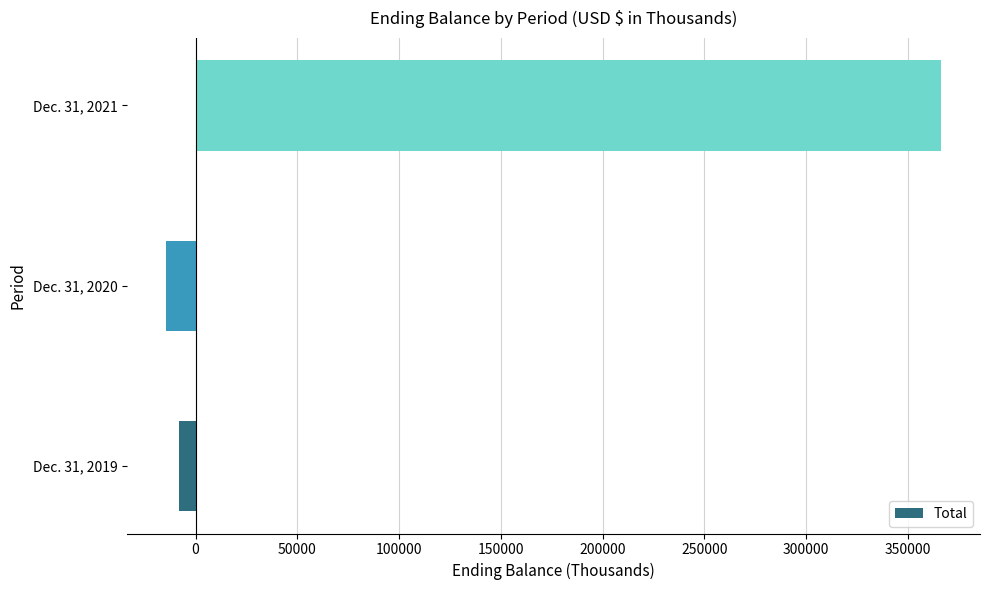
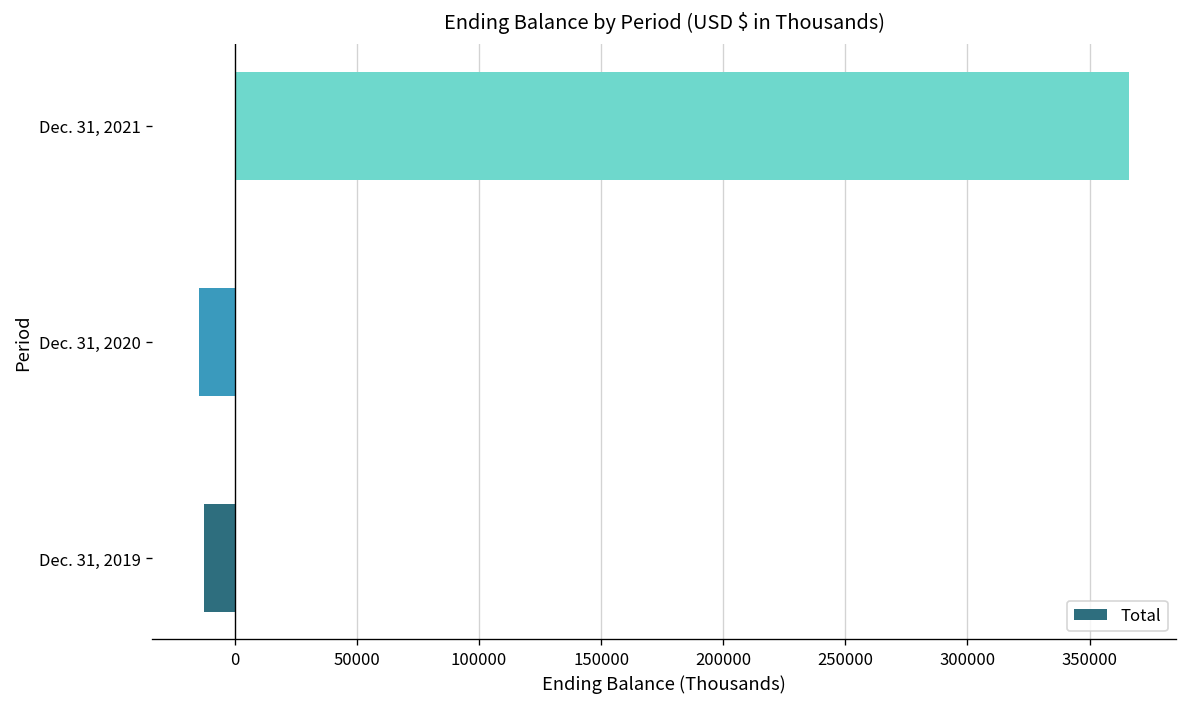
Dec. 31, 2019: -8000 -> -12000
